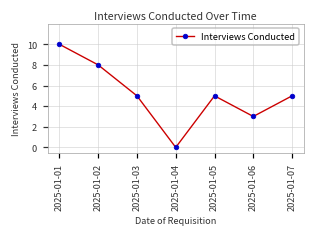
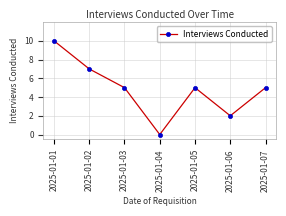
2025-01-02: 8 -> 7
2025-01-06: 3 -> 2
